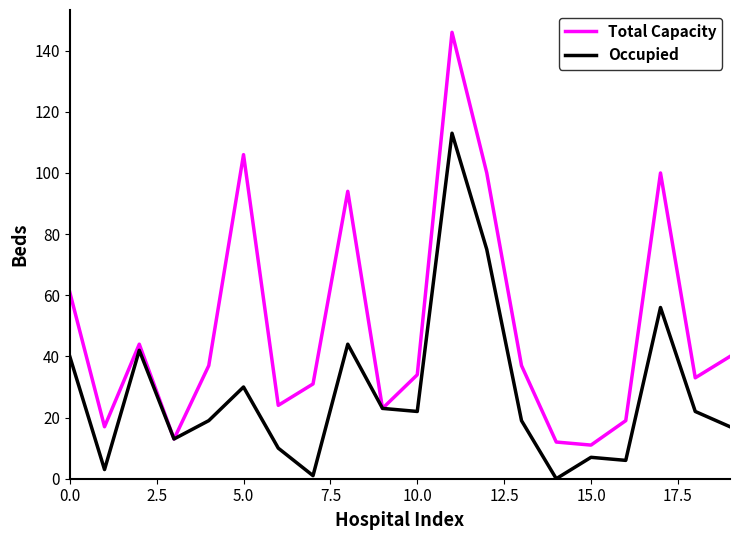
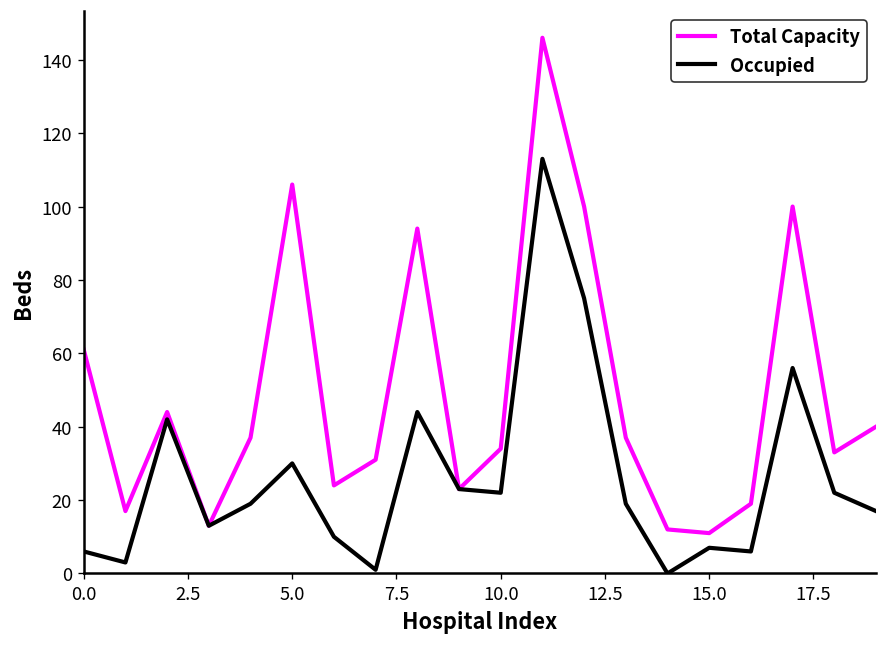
Occupied, 0.0: 40 -> 6
